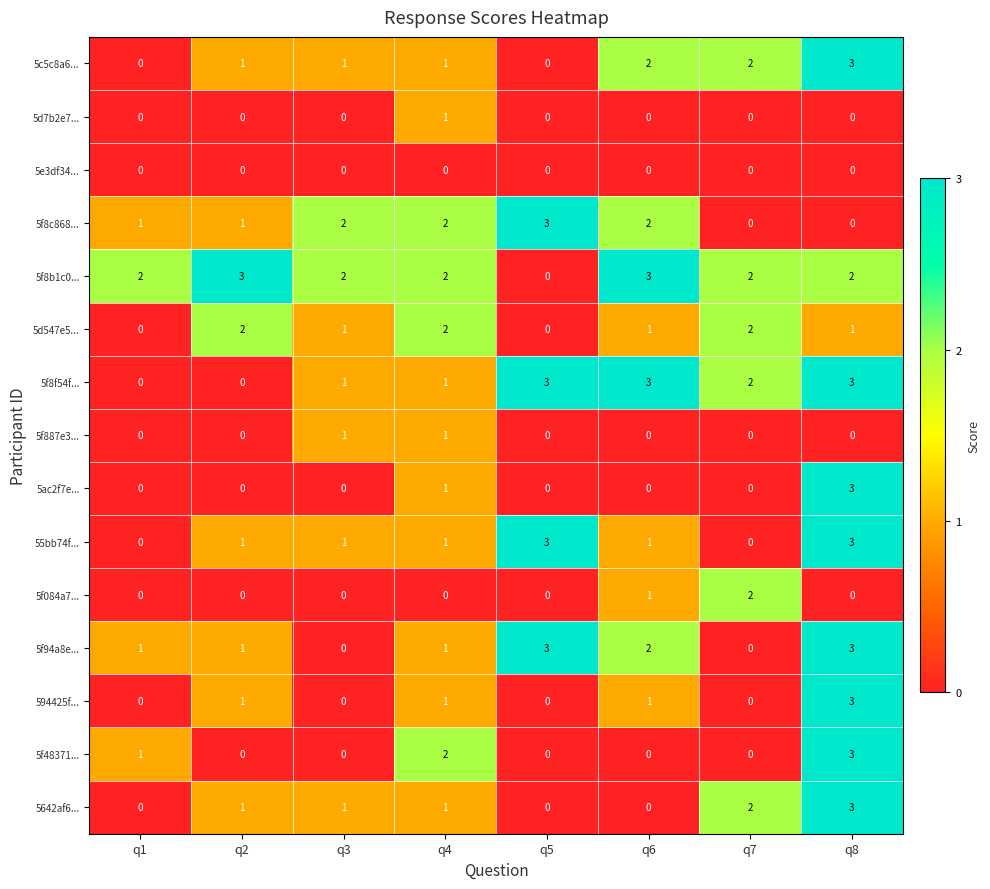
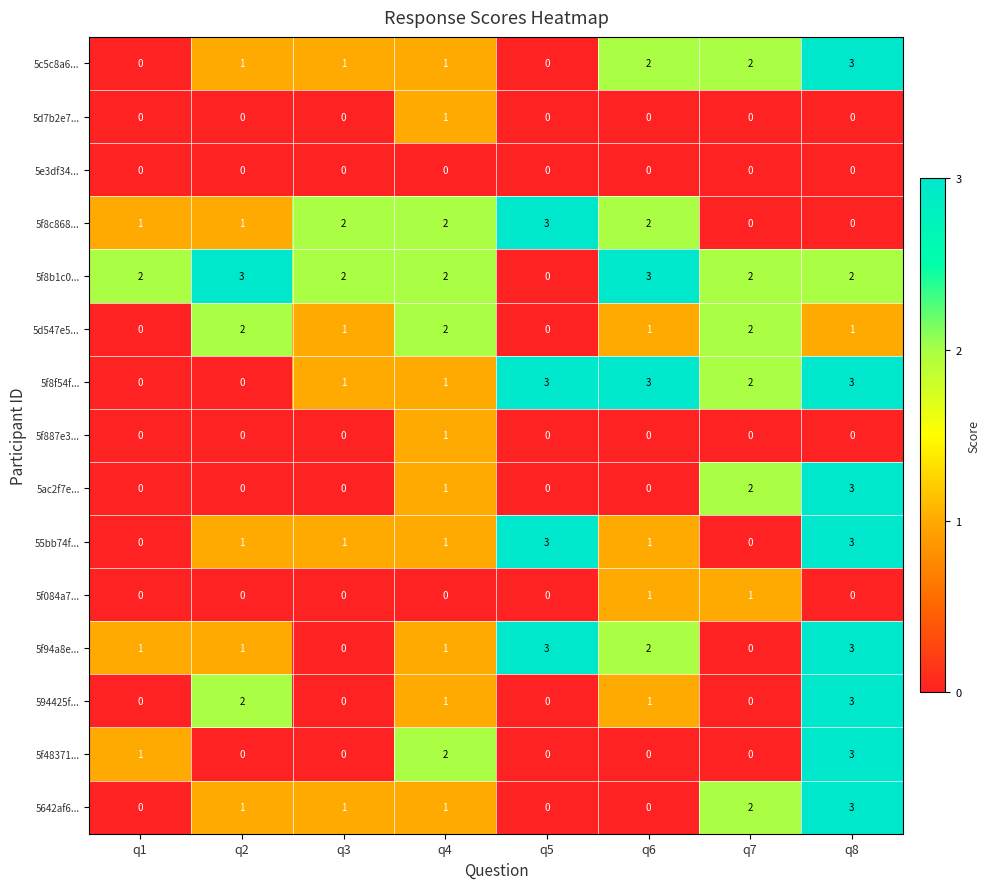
5f887e3..., q3: 1 -> 0
5ac2f7e..., q7: 0 -> 2
5f084a7..., q7: 2 -> 1
594425f..., q2: 1 -> 2
